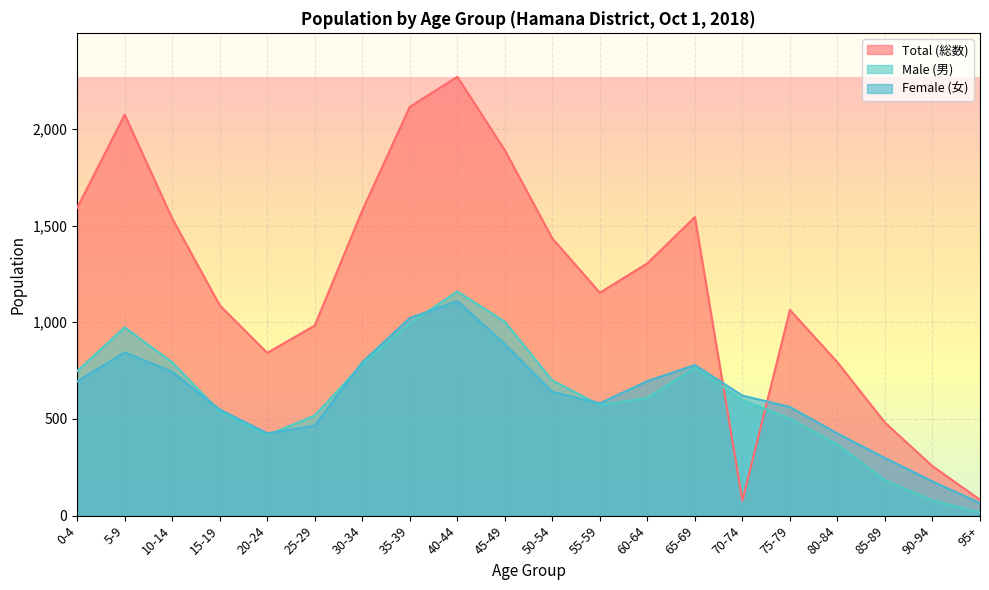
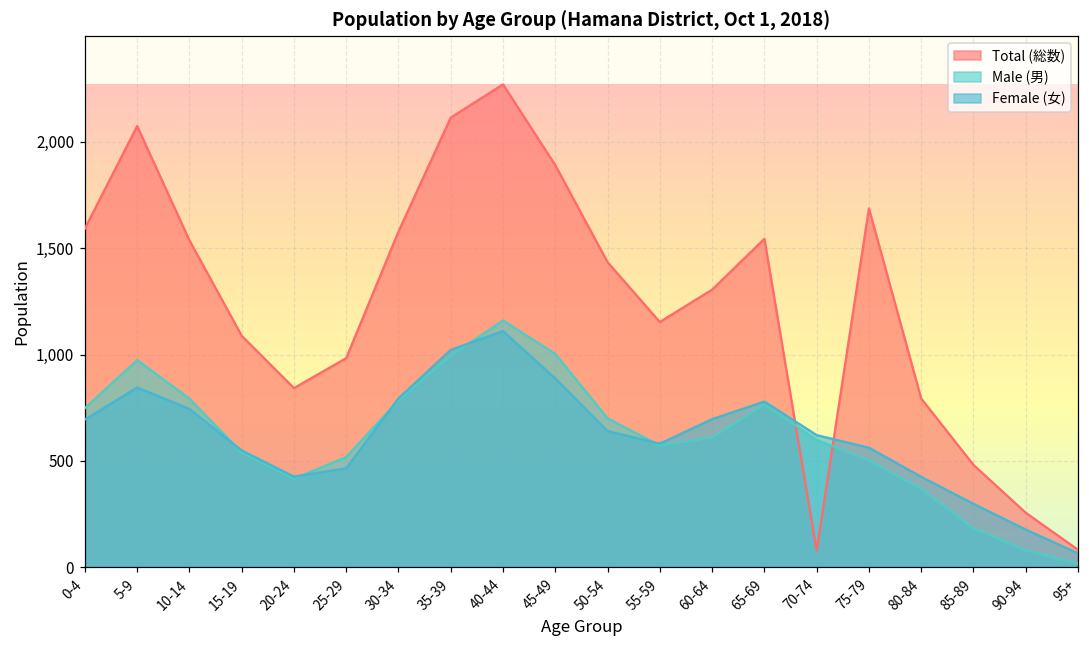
Total (総数), 75-79: 1,060 -> 1,690
